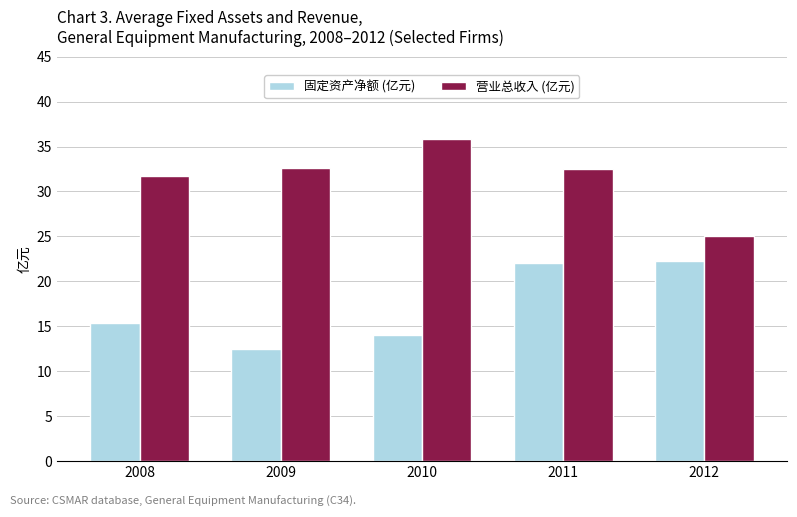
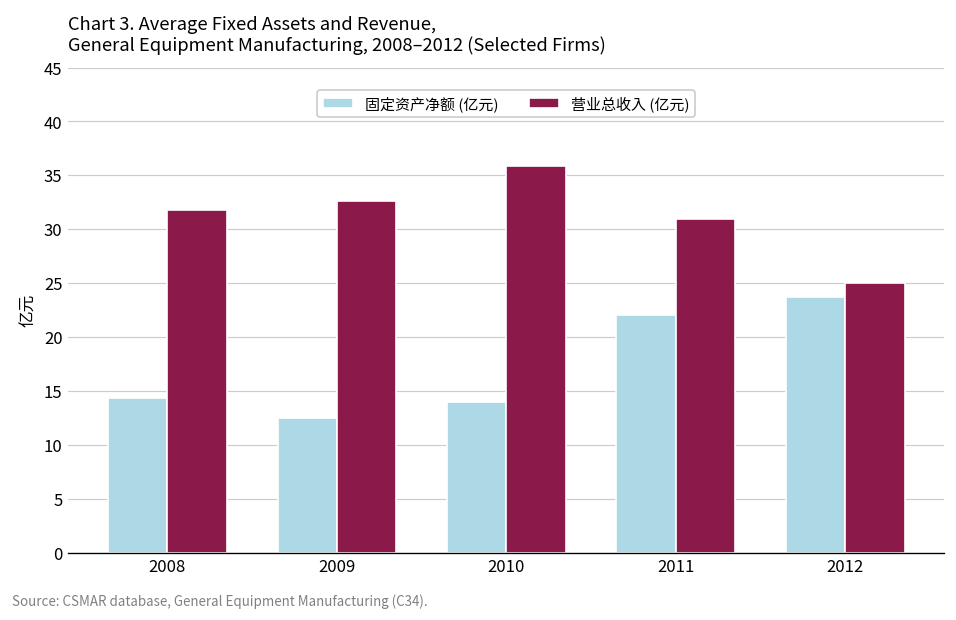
固定资产净额 (亿元), 2008: 15 -> 14
营业总收入 (亿元), 2011: 33 -> 31
固定资产净额 (亿元), 2012: 22 -> 24
